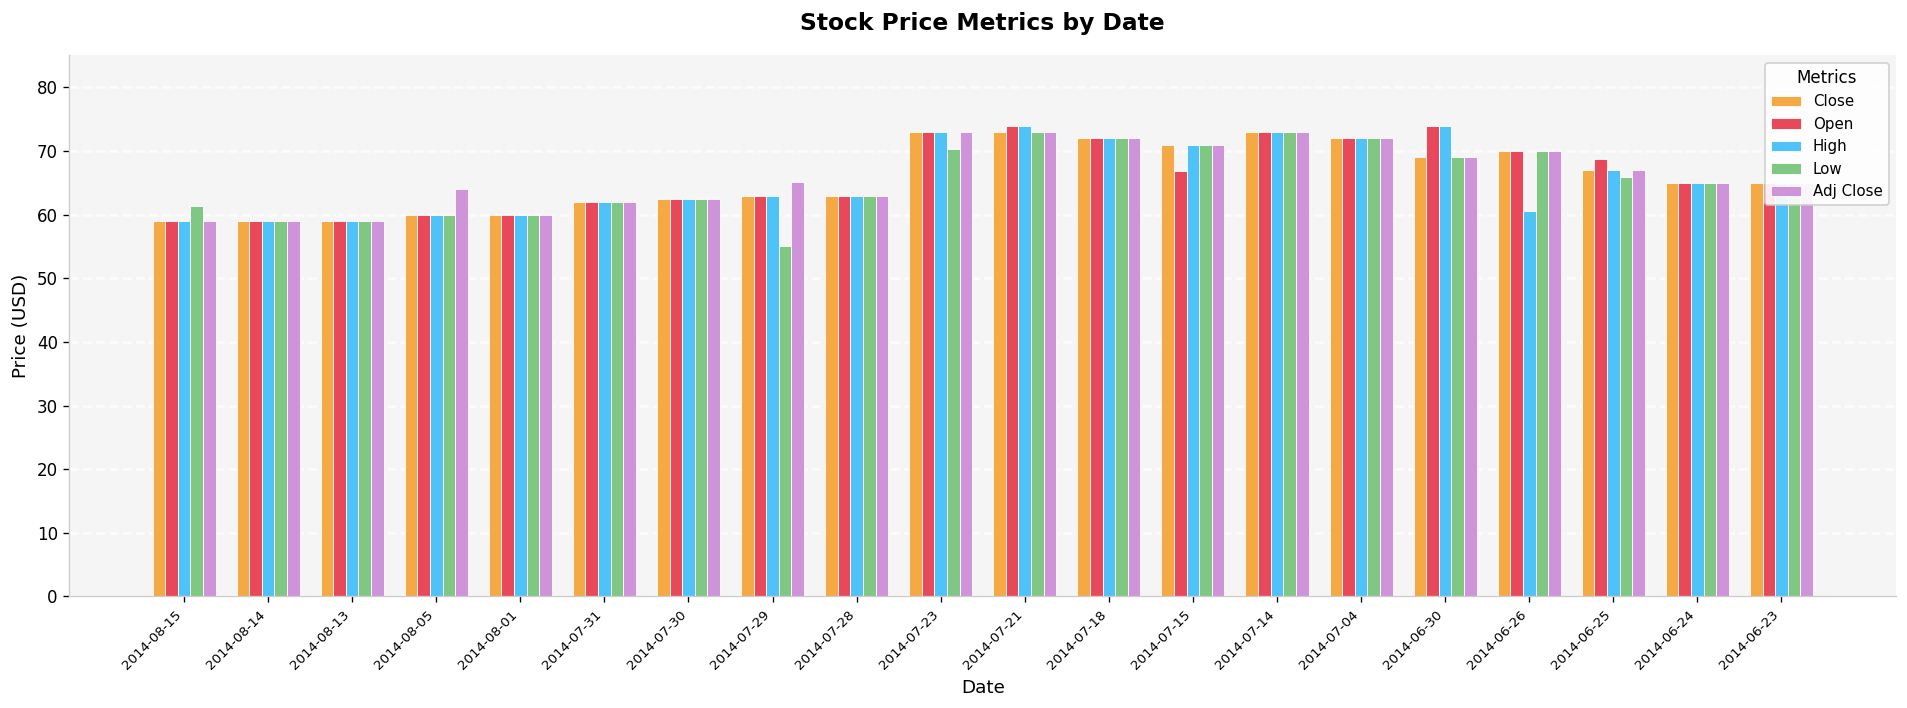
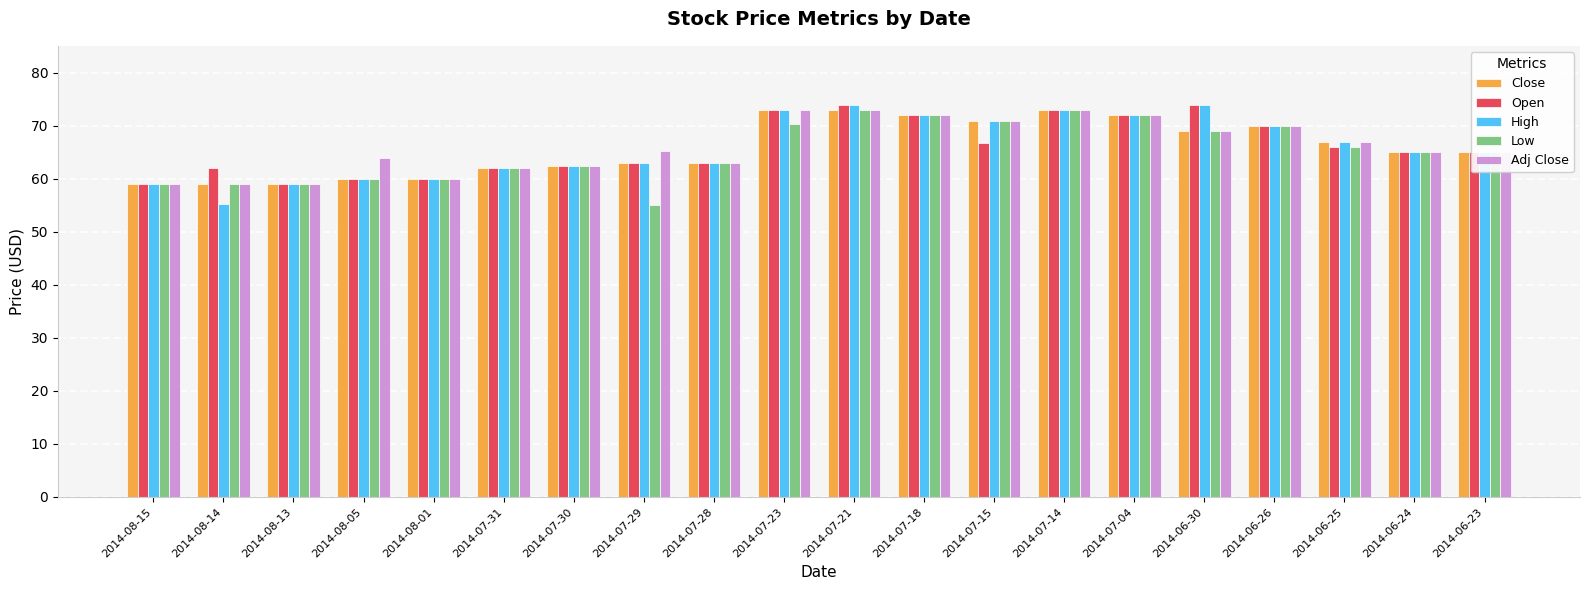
Low, 2014-08-15: 61 -> 59
Open, 2014-08-14: 59 -> 62
High, 2014-08-14: 59 -> 55
High, 2014-06-26: 61 -> 70
Open, 2014-06-25: 69 -> 66
